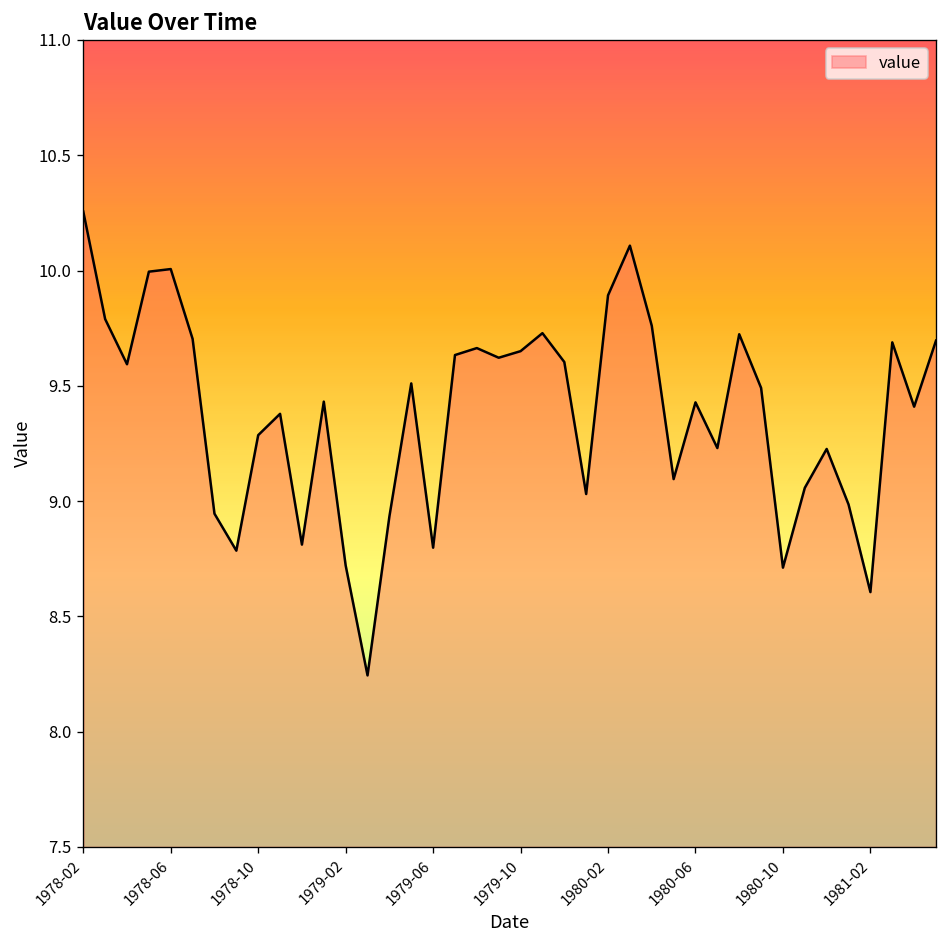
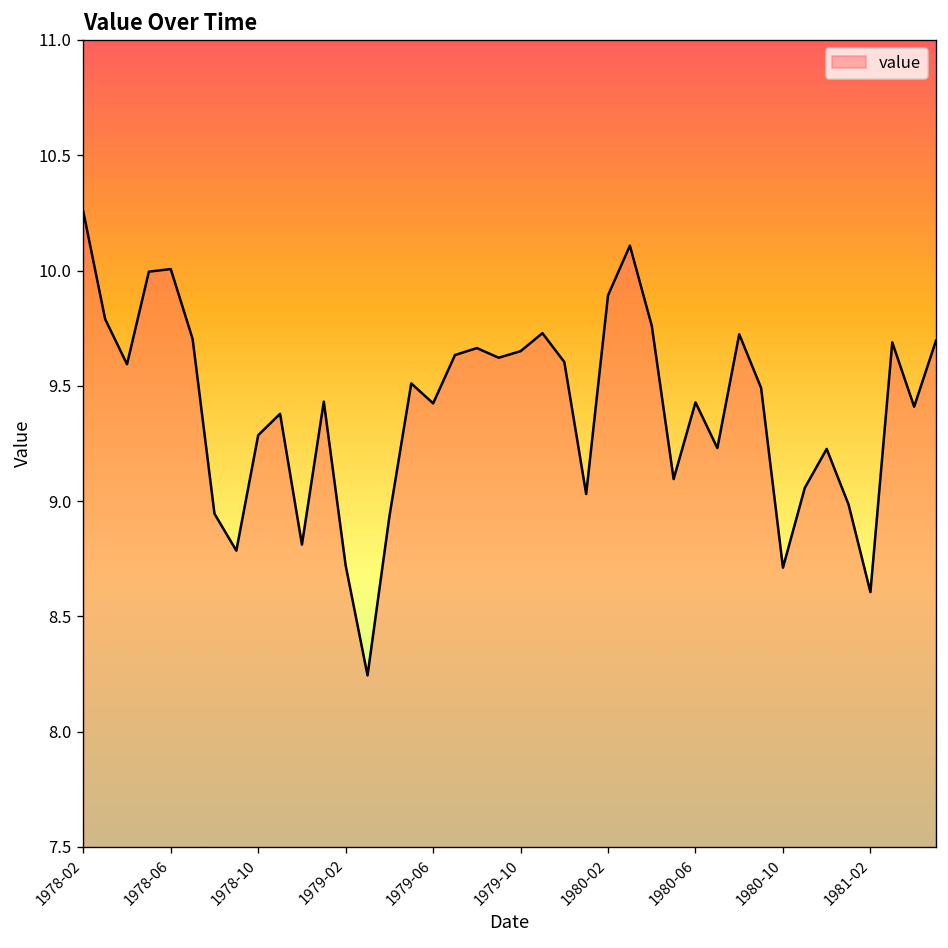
1979-06: 8.80 -> 9.42
